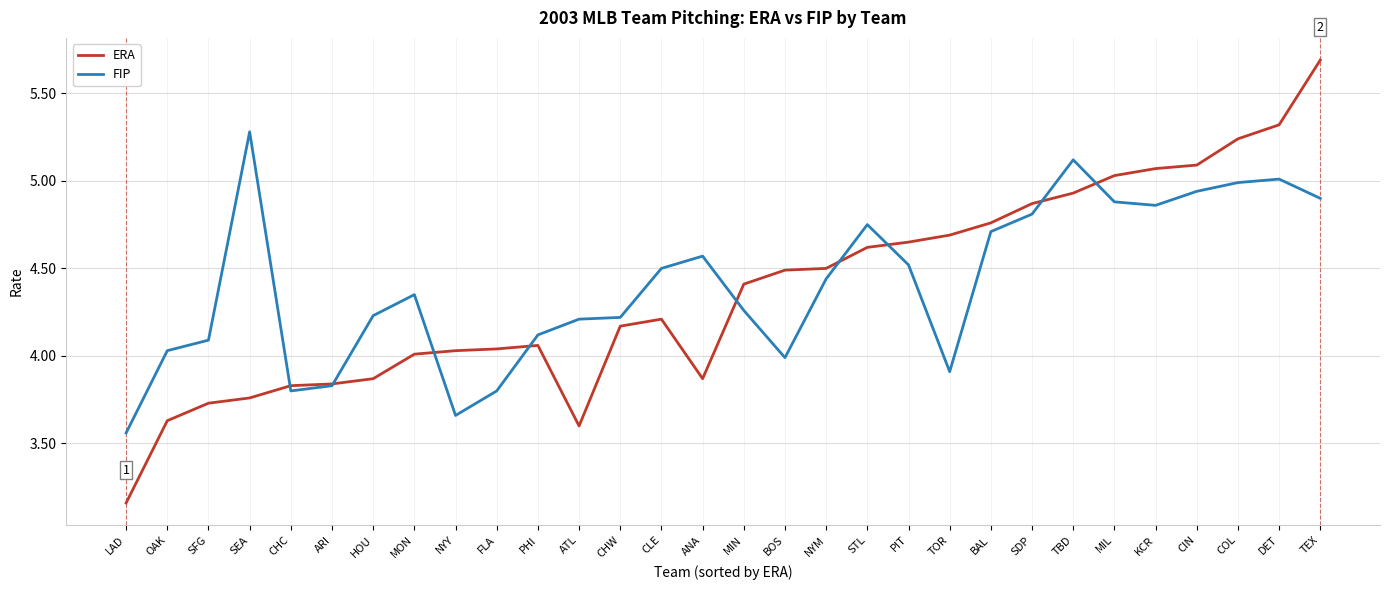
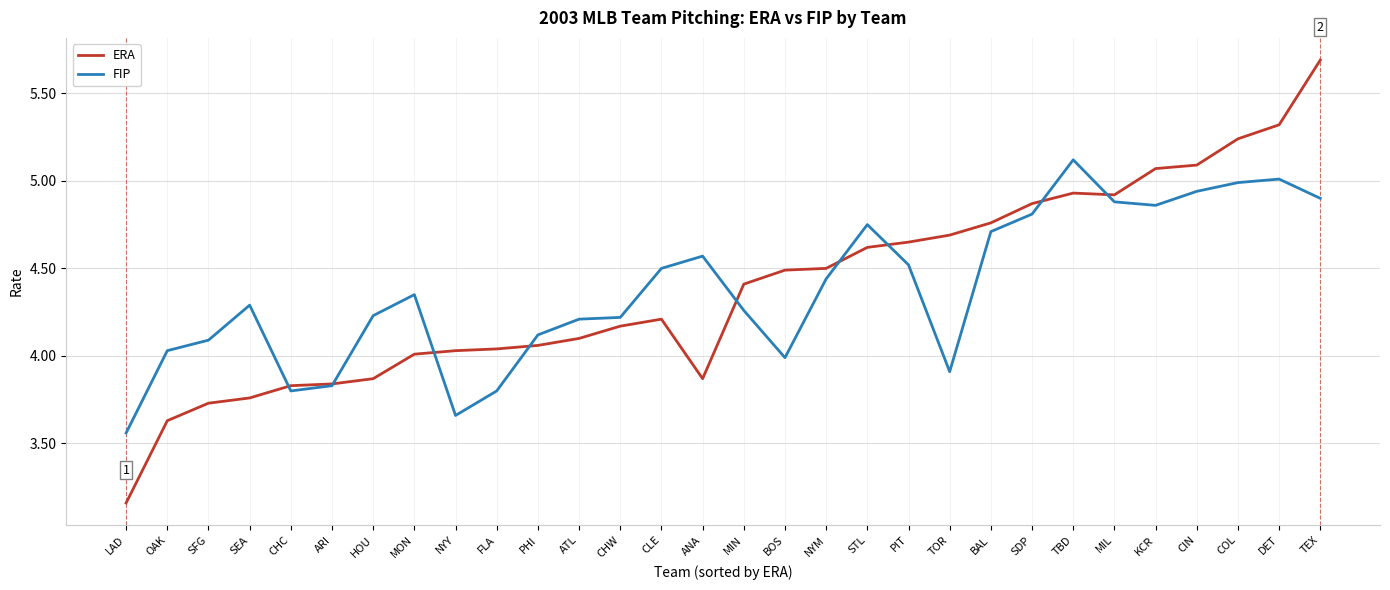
FIP, SEA: 5.28 -> 4.29
ERA, ATL: 3.6 -> 4.1
ERA, MIL: 5.03 -> 4.92
